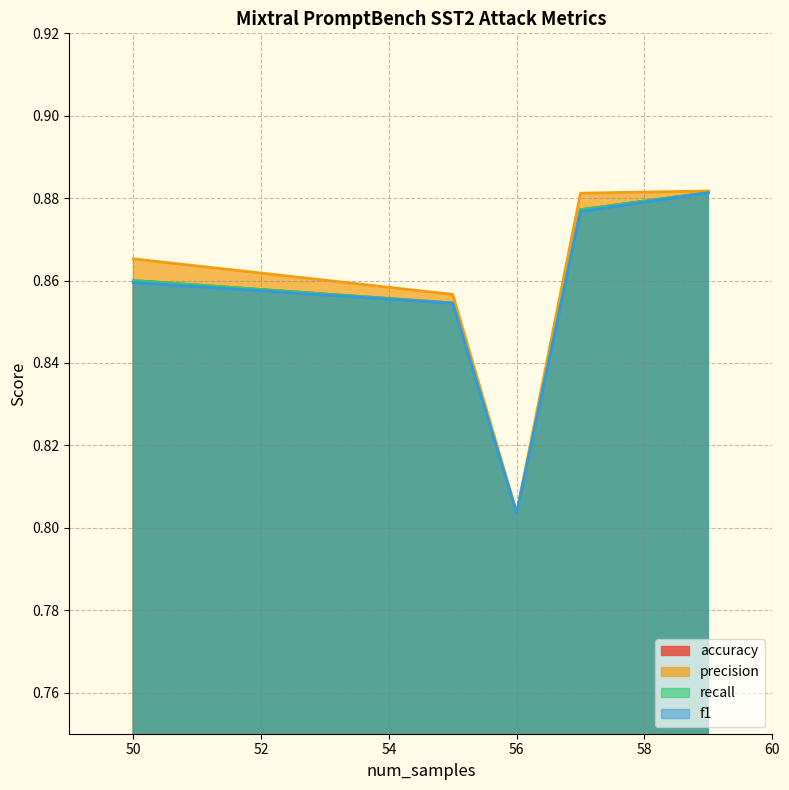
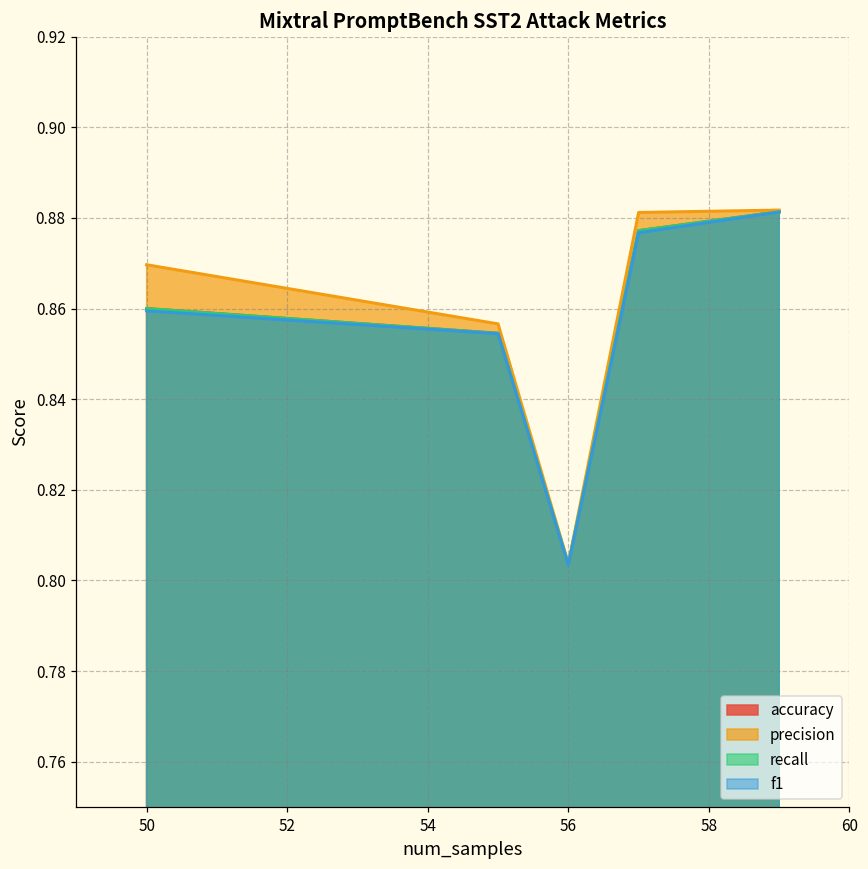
precision, 50: 0.865 -> 0.870
